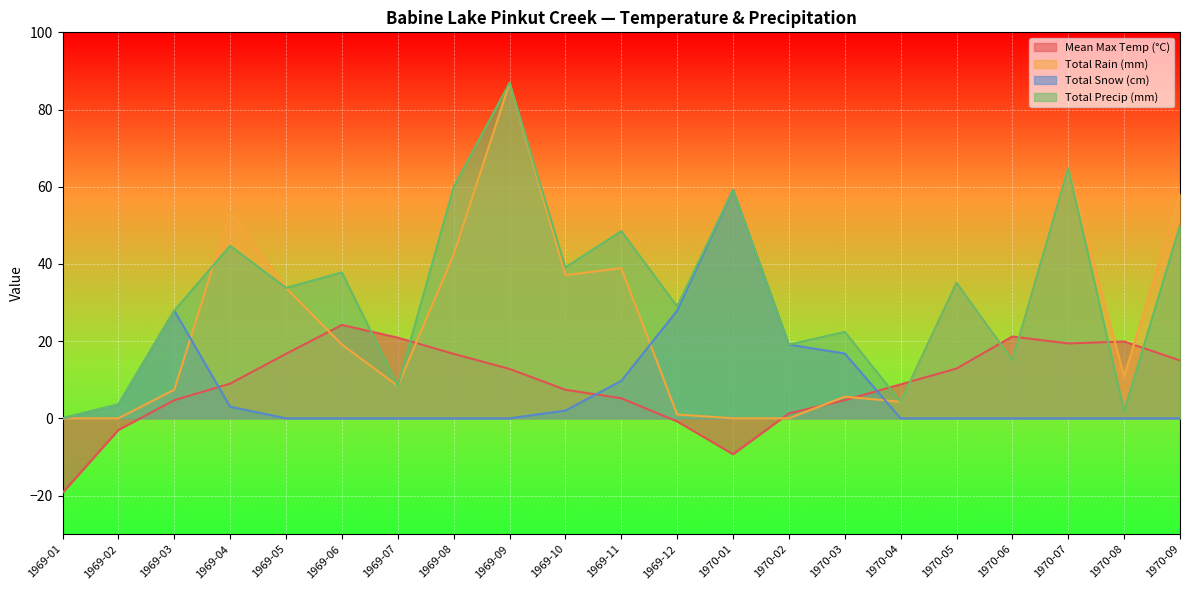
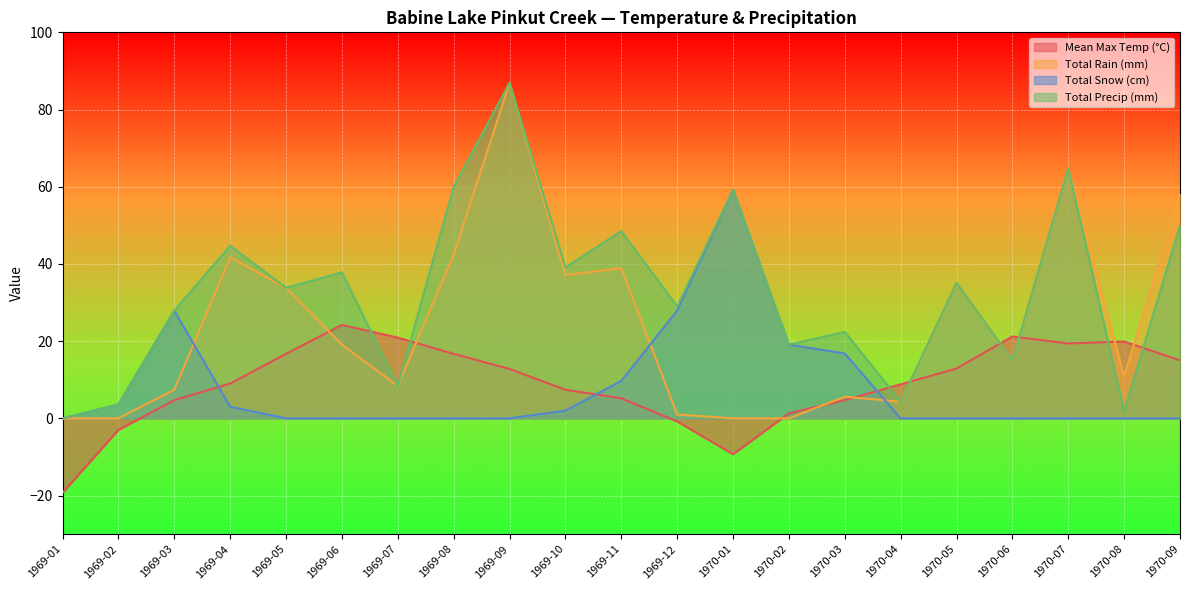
Total Rain (mm), 1969-04: 54 -> 42
